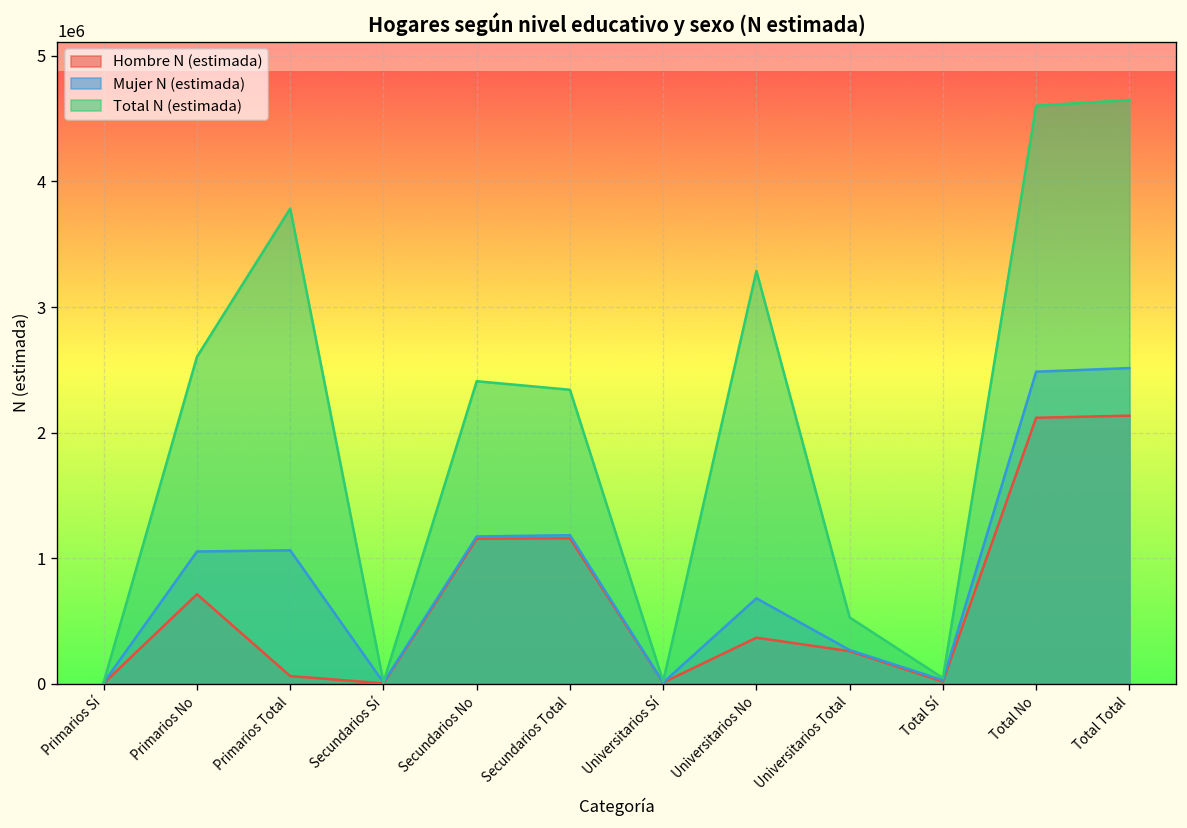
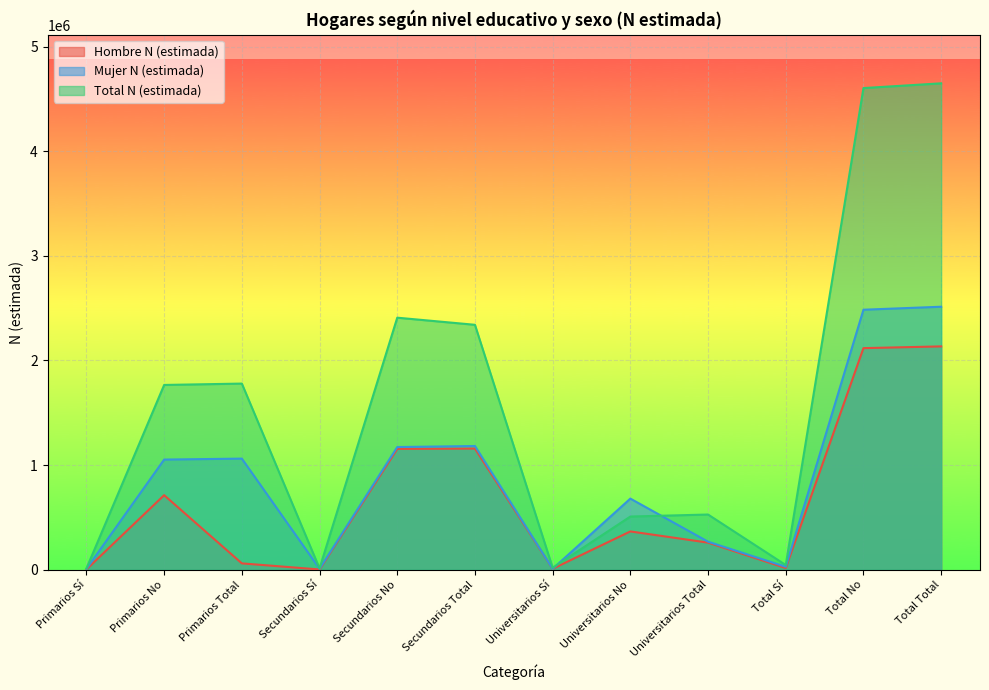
Total N (estimada), Primarios No: 2600000 -> 1770000
Total N (estimada), Primarios Total: 3780000 -> 1780000
Total N (estimada), Universitarios No: 3290000 -> 510000
